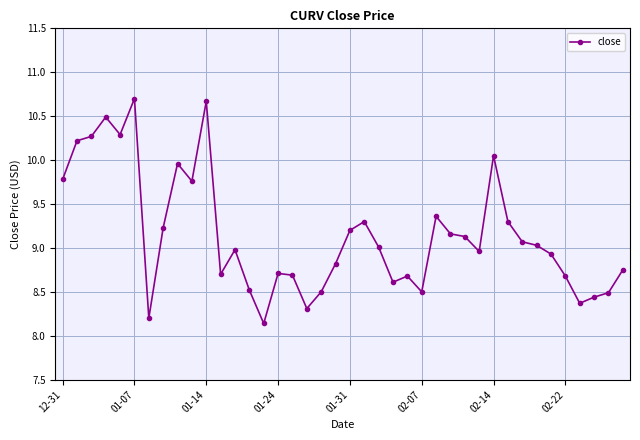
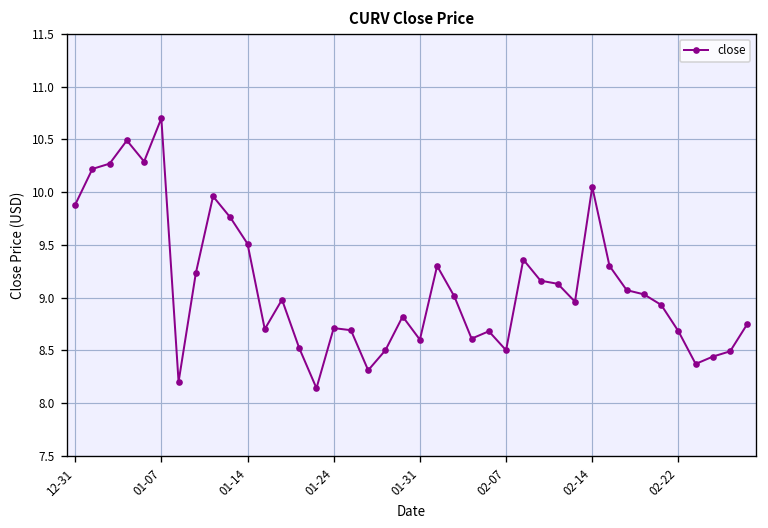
12-31: 9.8 -> 9.9
01-14: 10.7 -> 9.5
01-31: 9.2 -> 8.6
